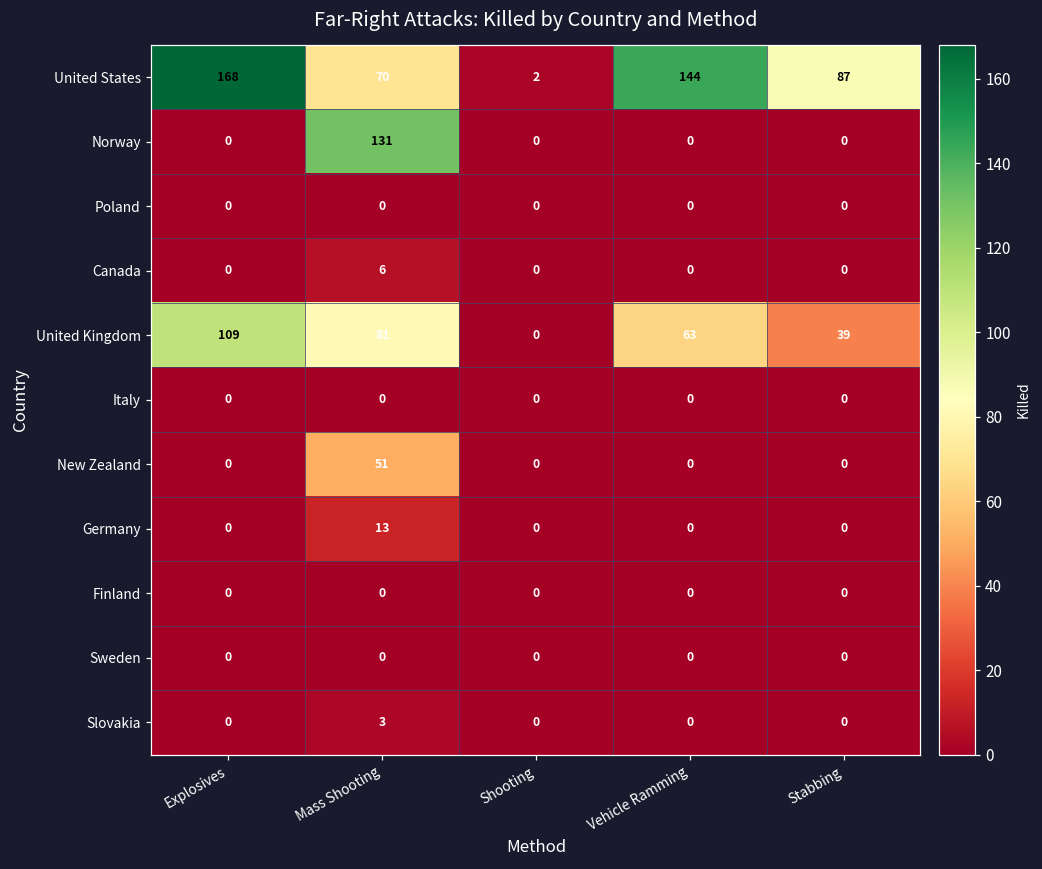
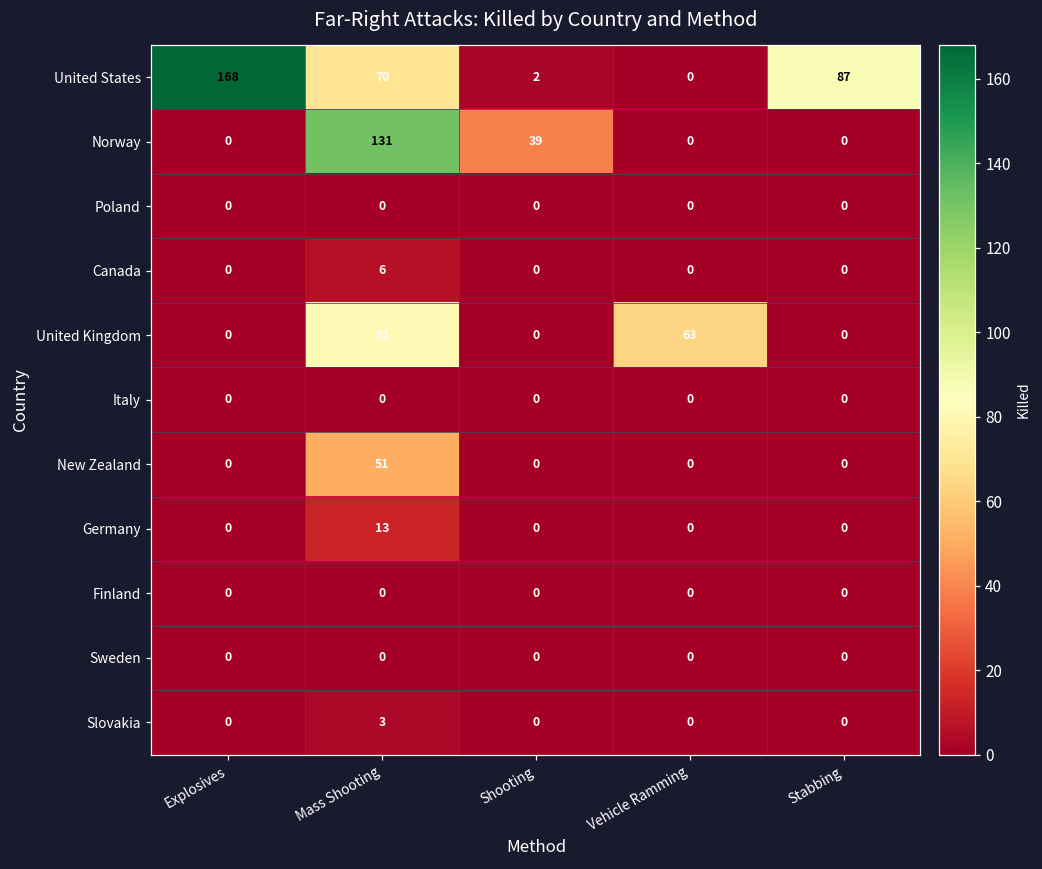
United States, Vehicle Ramming: 144 -> 0
Norway, Shooting: 0 -> 39
United Kingdom, Explosives: 109 -> 0
United Kingdom, Stabbing: 39 -> 0
